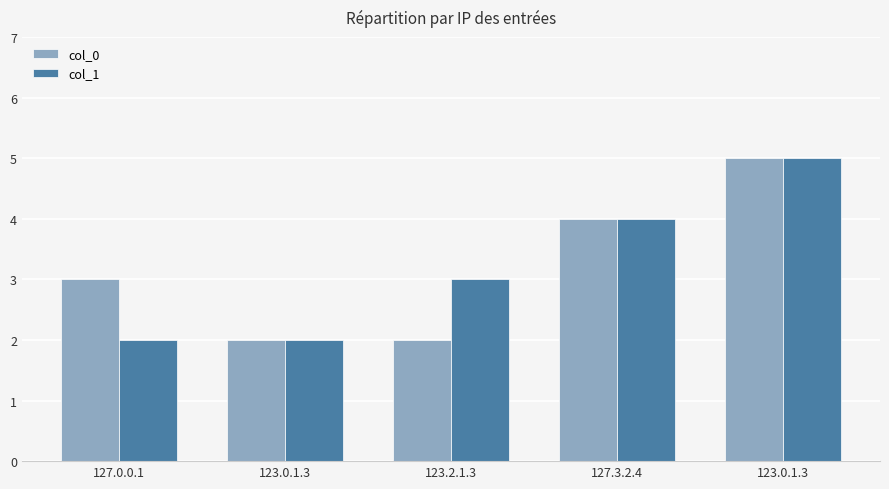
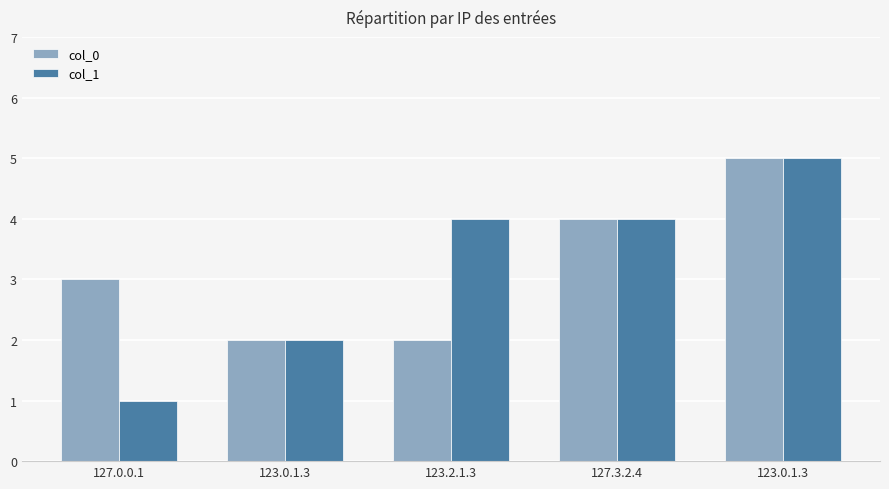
col_1, 127.0.0.1: 2 -> 1
col_1, 123.2.1.3: 3 -> 4
